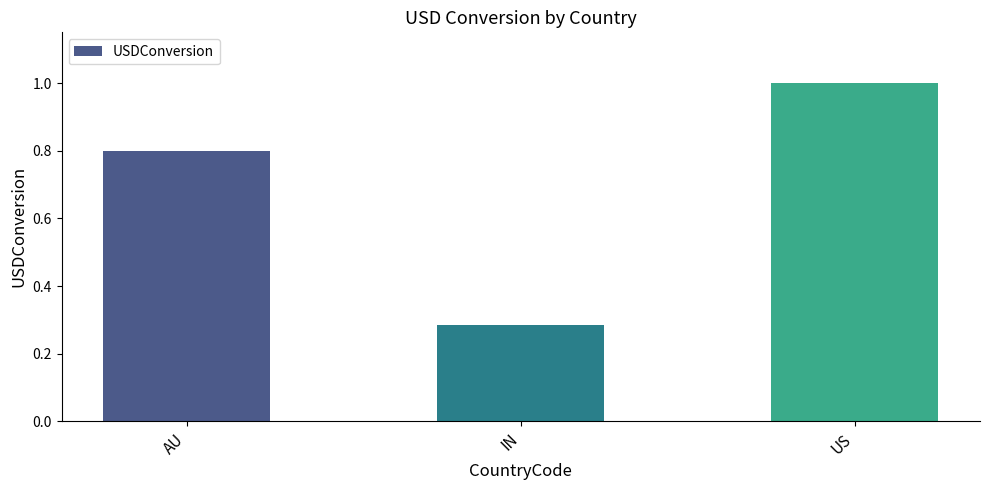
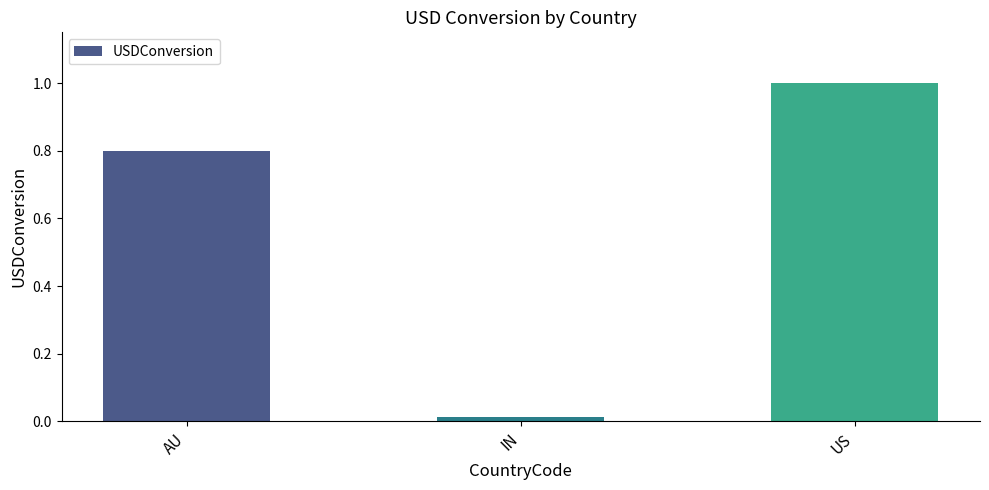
IN: 0.29 -> 0.01
